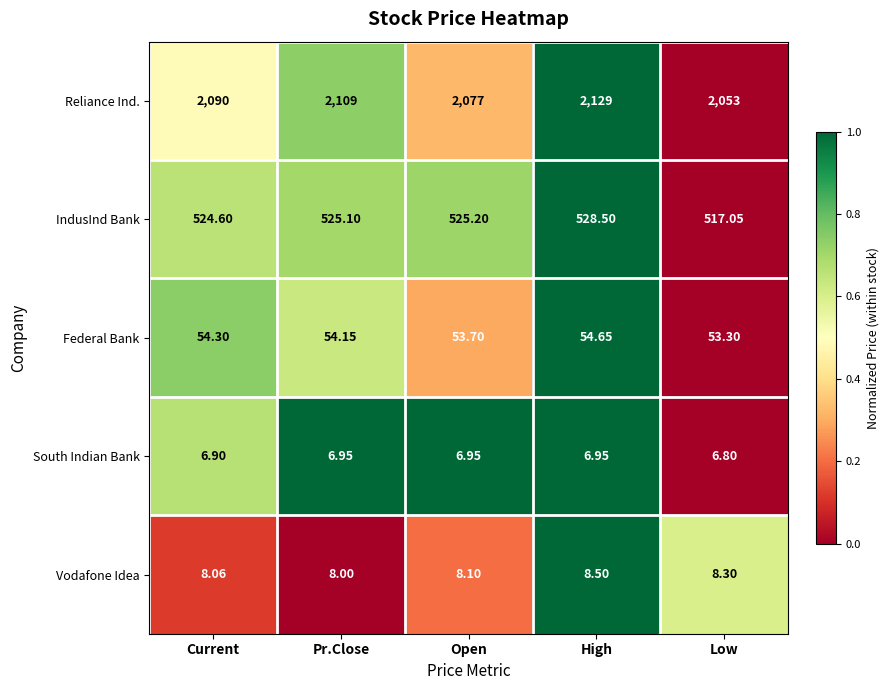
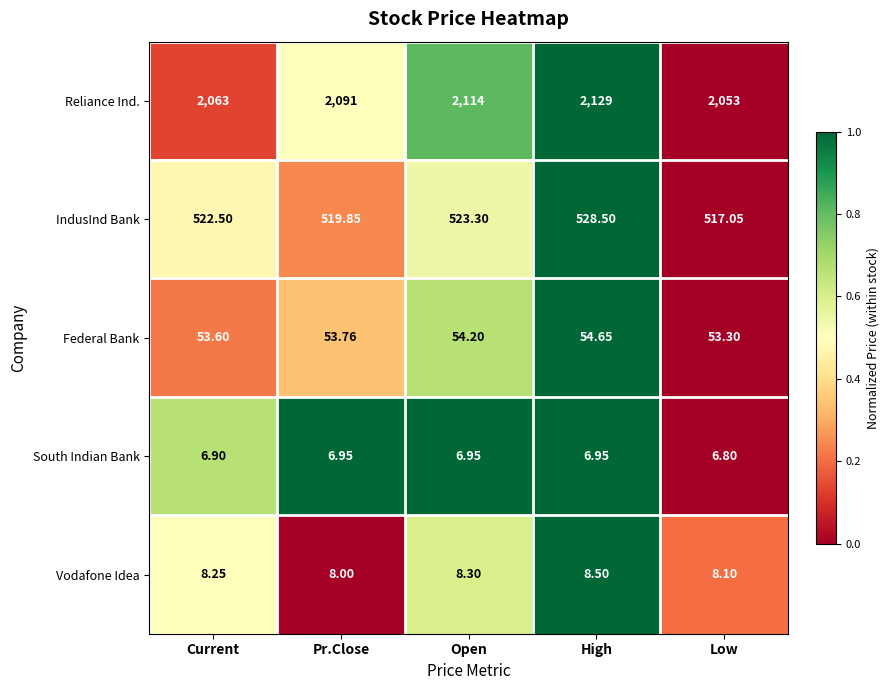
Reliance Ind., Current: 2,090 -> 2,063
Reliance Ind., Pr.Close: 2,109 -> 2,091
Reliance Ind., Open: 2,077 -> 2,114
IndusInd Bank, Current: 524.60 -> 522.50
IndusInd Bank, Pr.Close: 525.10 -> 519.85
IndusInd Bank, Open: 525.20 -> 523.30
Federal Bank, Current: 54.30 -> 53.60
Federal Bank, Pr.Close: 54.15 -> 53.76
Federal Bank, Open: 53.70 -> 54.20
Vodafone Idea, Current: 8.06 -> 8.25
Vodafone Idea, Open: 8.10 -> 8.30
Vodafone Idea, Low: 8.30 -> 8.10
